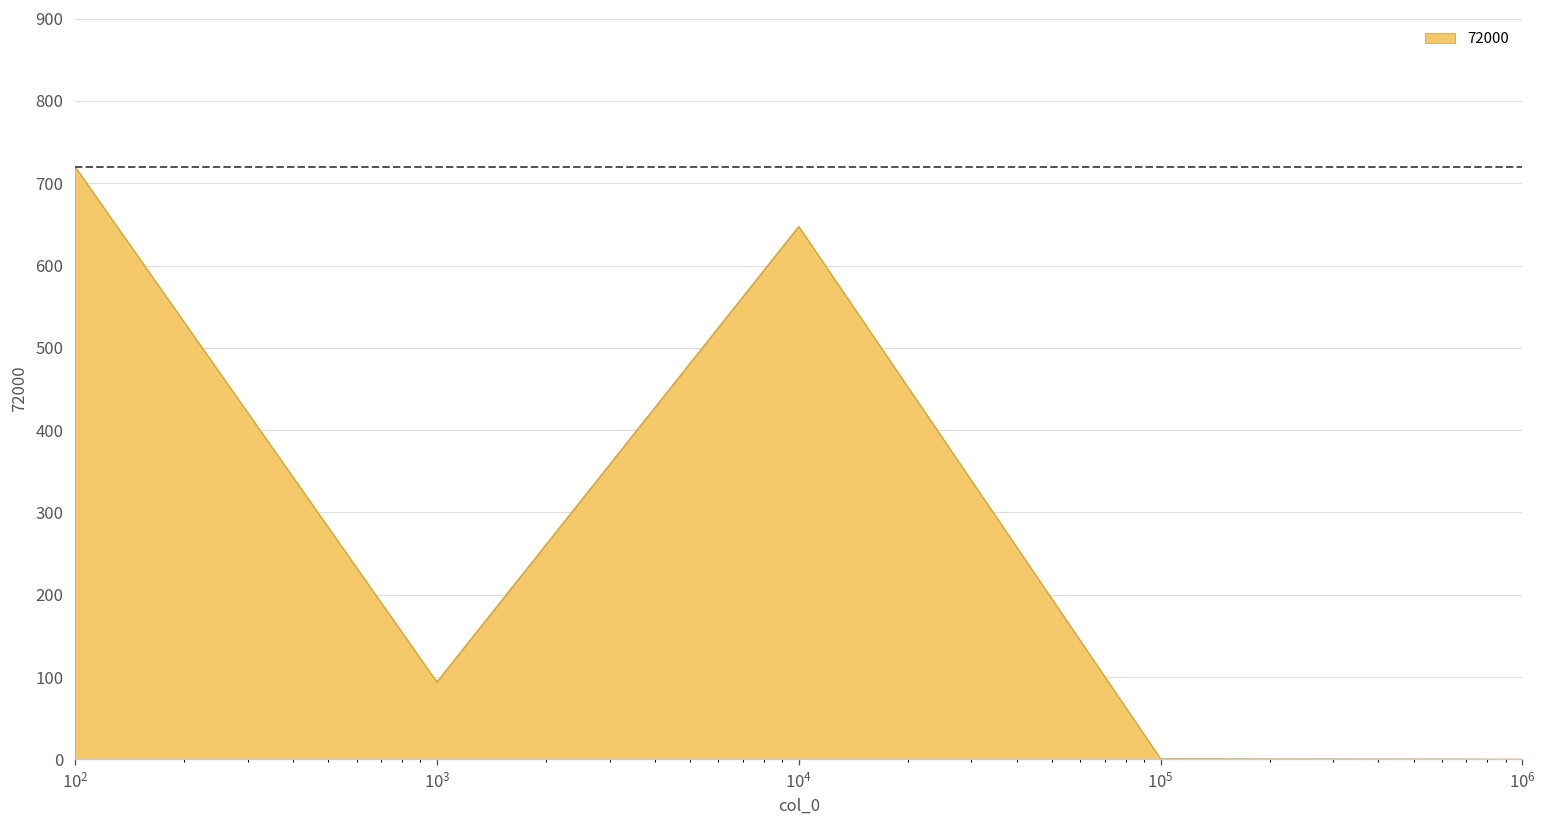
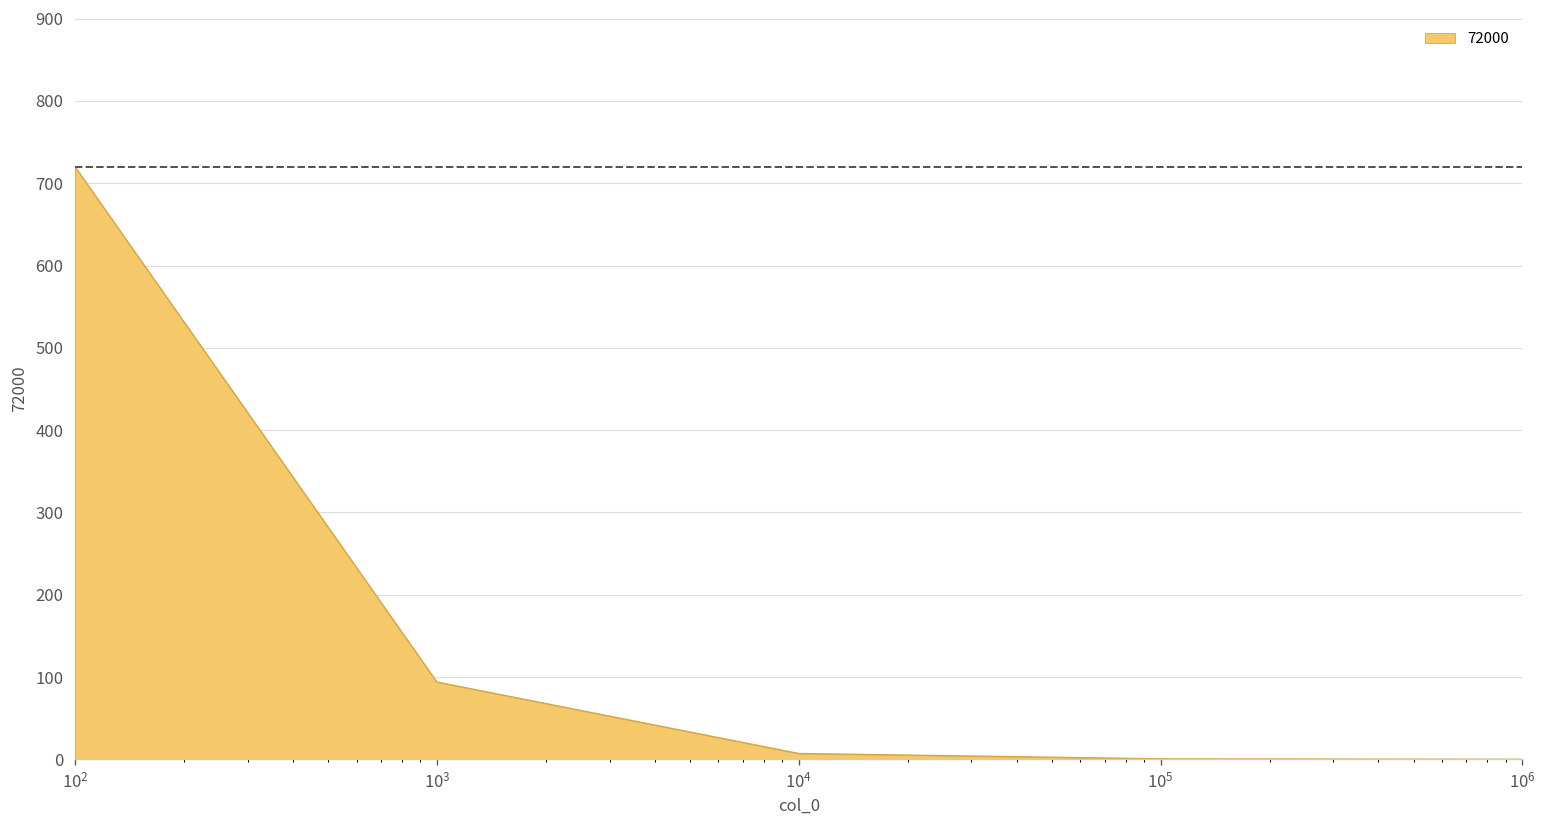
10^4: 650 -> 10
